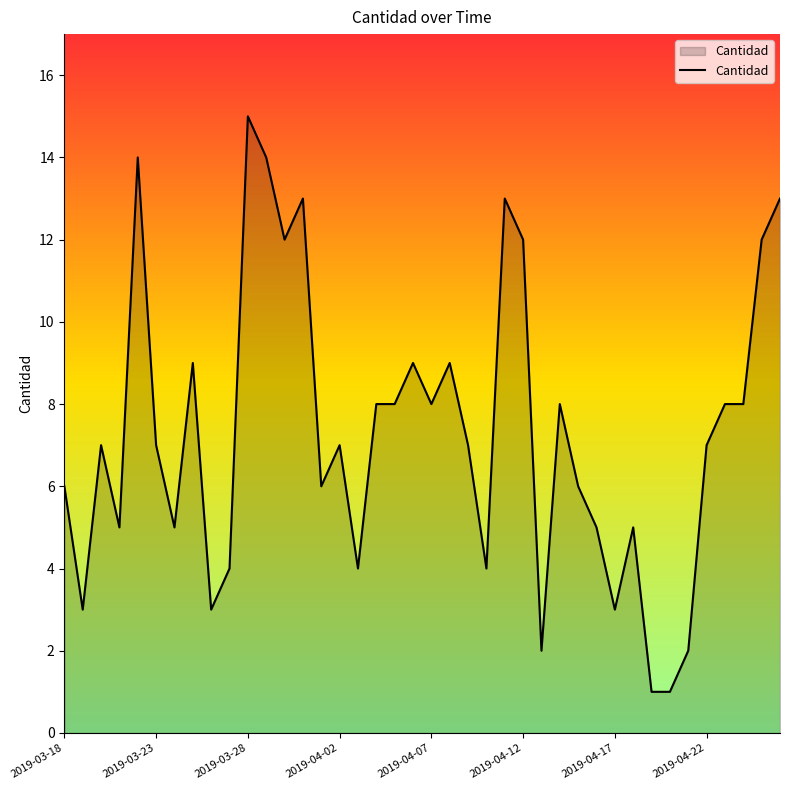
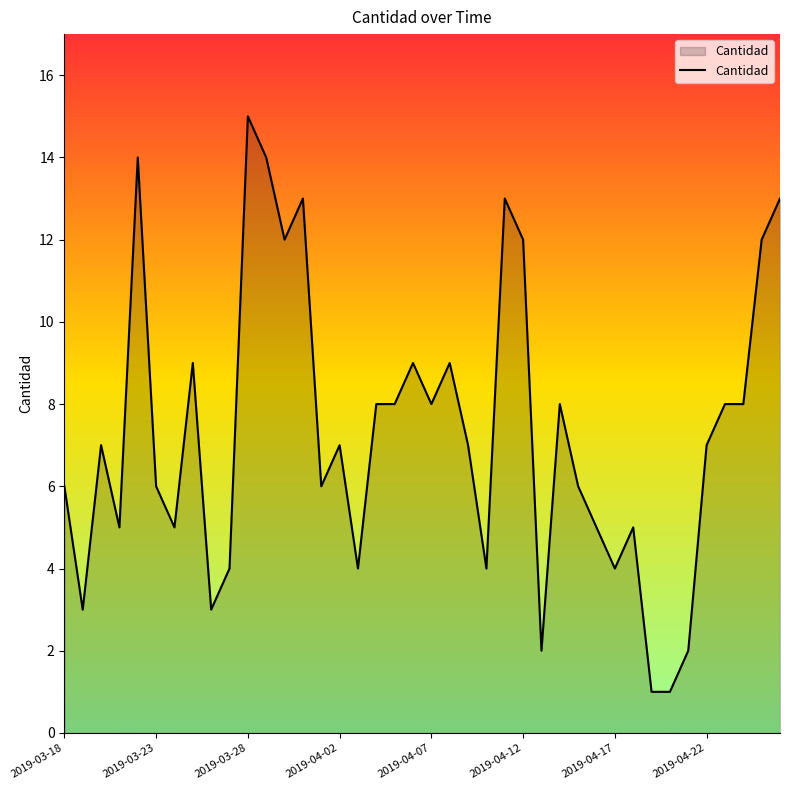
2019-03-23: 7 -> 6
2019-04-17: 3 -> 4
